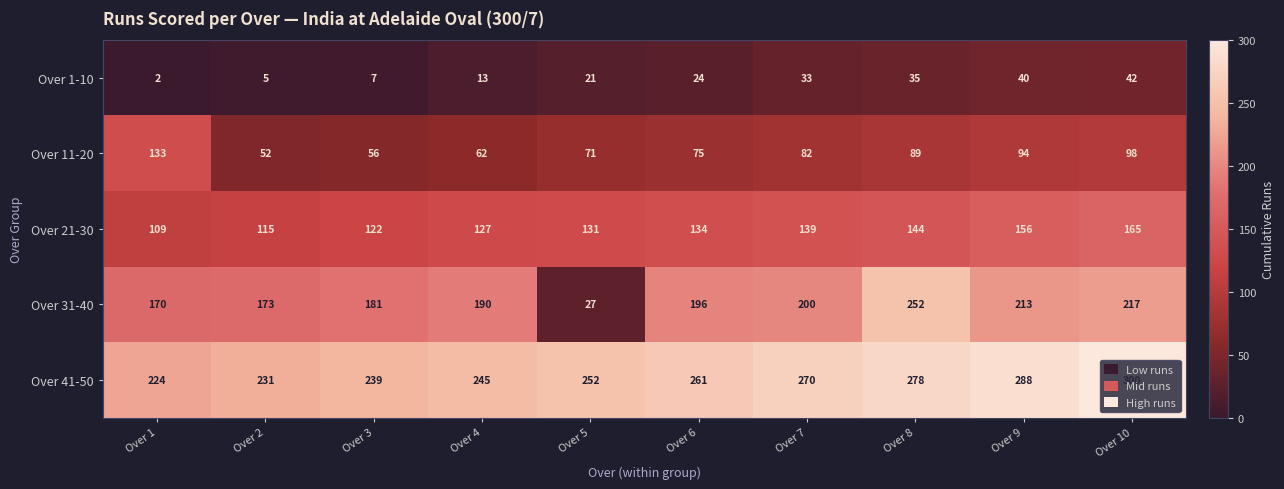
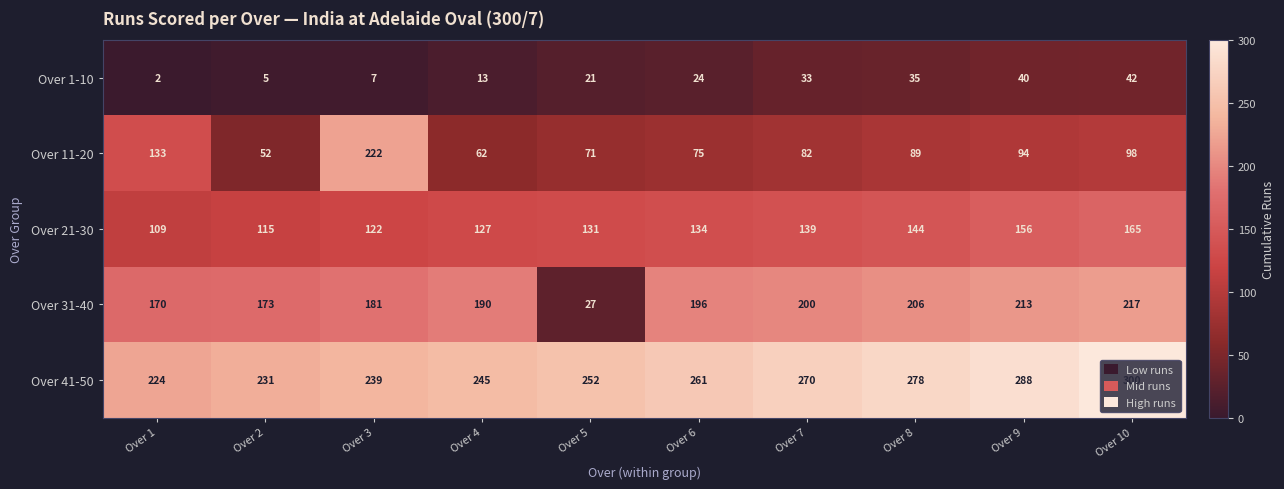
Over 11-20, Over 3: 56 -> 222
Over 31-40, Over 8: 252 -> 206
